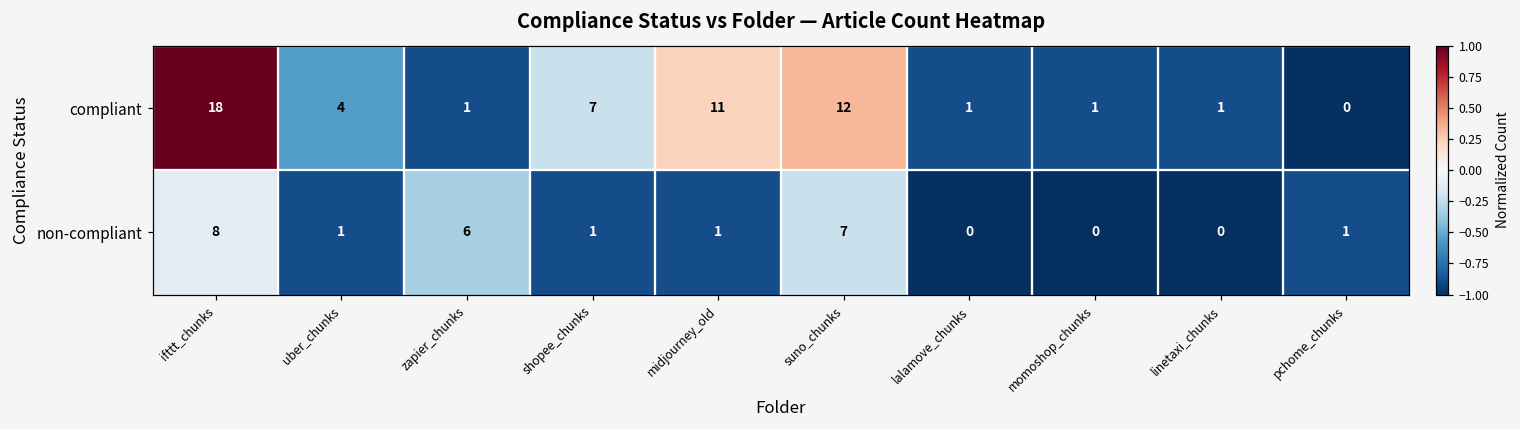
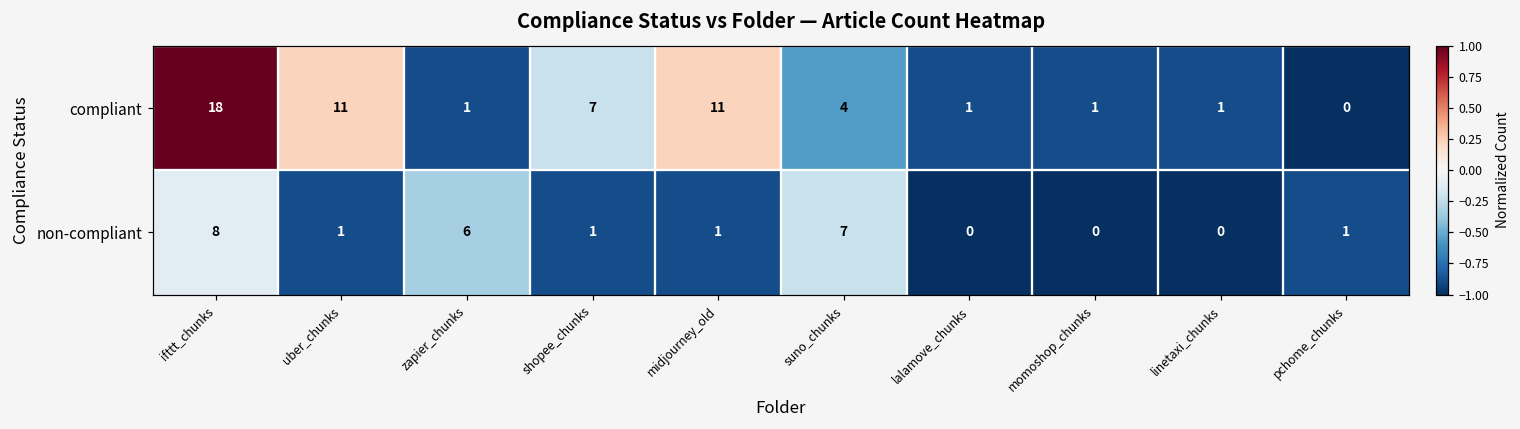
compliant, uber_chunks: 4 -> 11
compliant, suno_chunks: 12 -> 4
